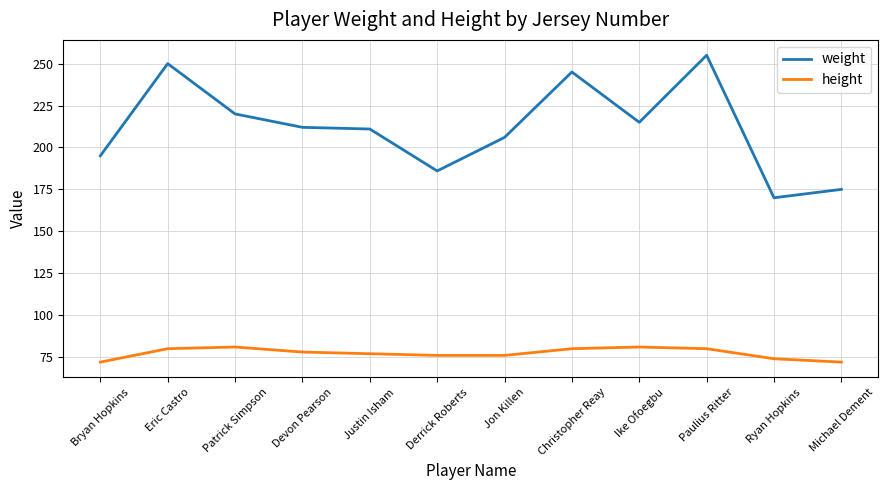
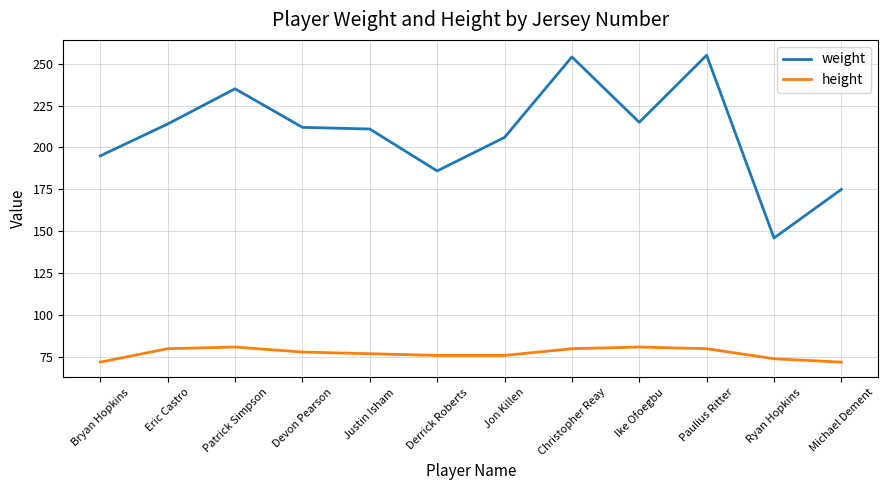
weight, Eric Castro: 250 -> 214
weight, Patrick Simpson: 220 -> 235
weight, Christopher Reay: 245 -> 254
weight, Ryan Hopkins: 170 -> 146
